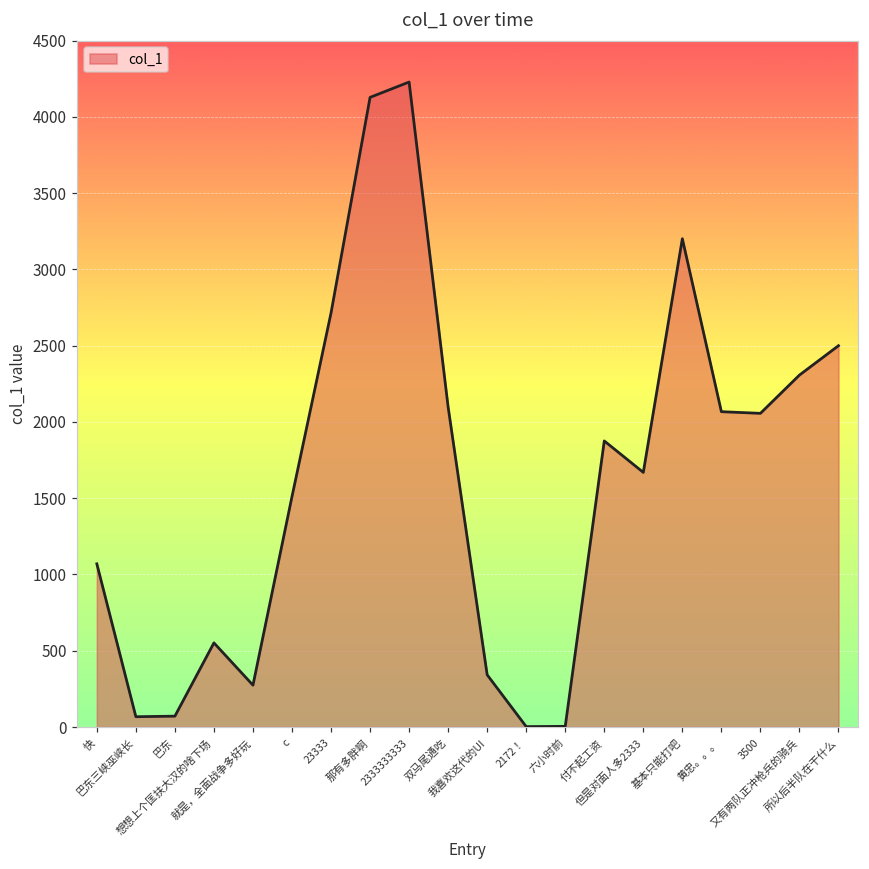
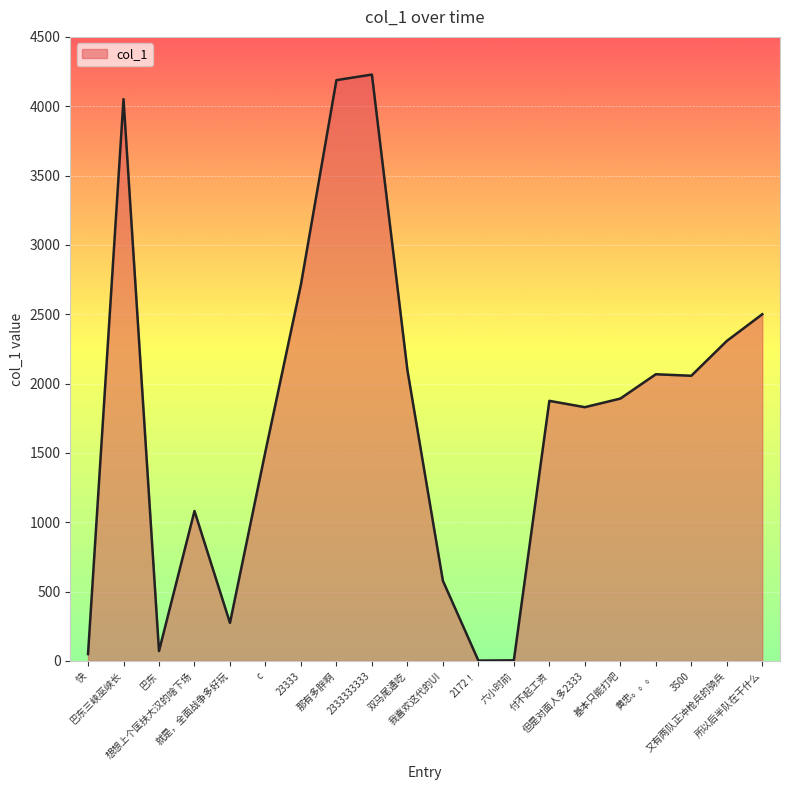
快: 1070 -> 50
巴东三峡巫峡长: 70 -> 4050
想想上个匡扶大汉的啥下场: 550 -> 1080
那有多胖啊: 4130 -> 4190
我喜欢这代的UI: 340 -> 580
但是对面人多2333: 1670 -> 1830
基本只能打吧: 3200 -> 1890
